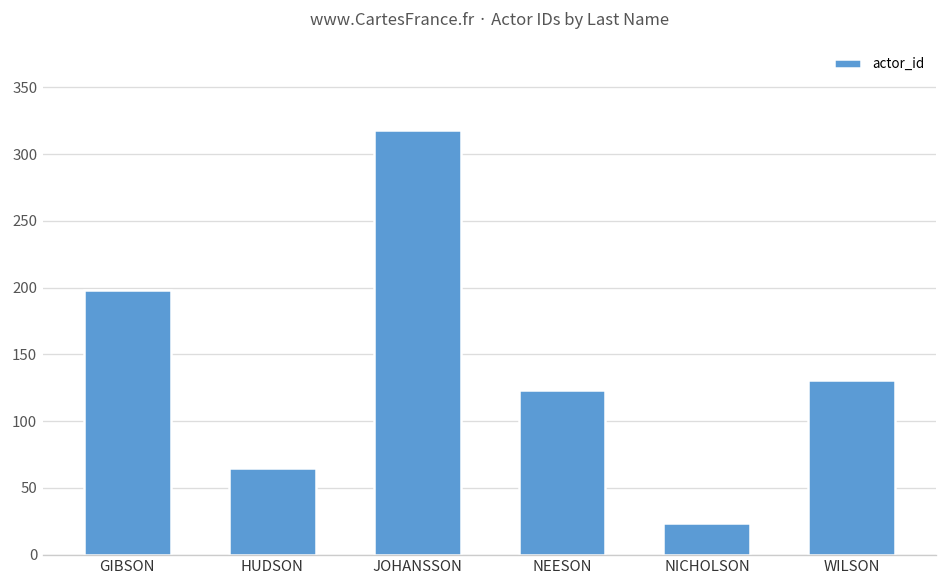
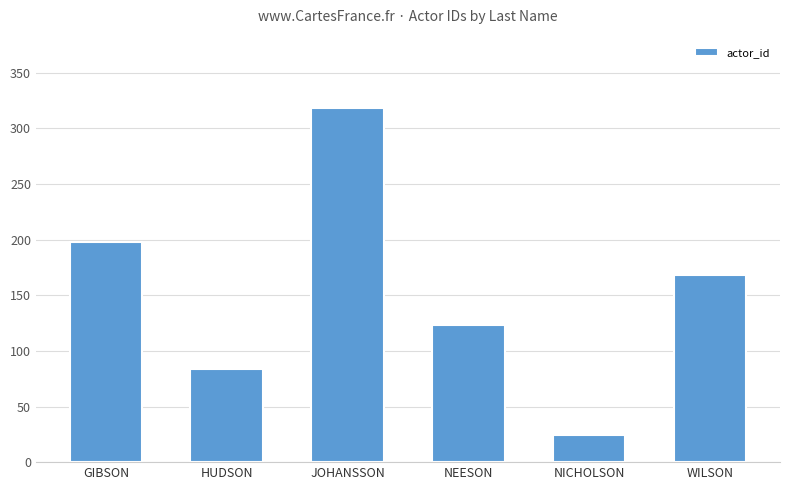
HUDSON: 65 -> 84
WILSON: 131 -> 168
